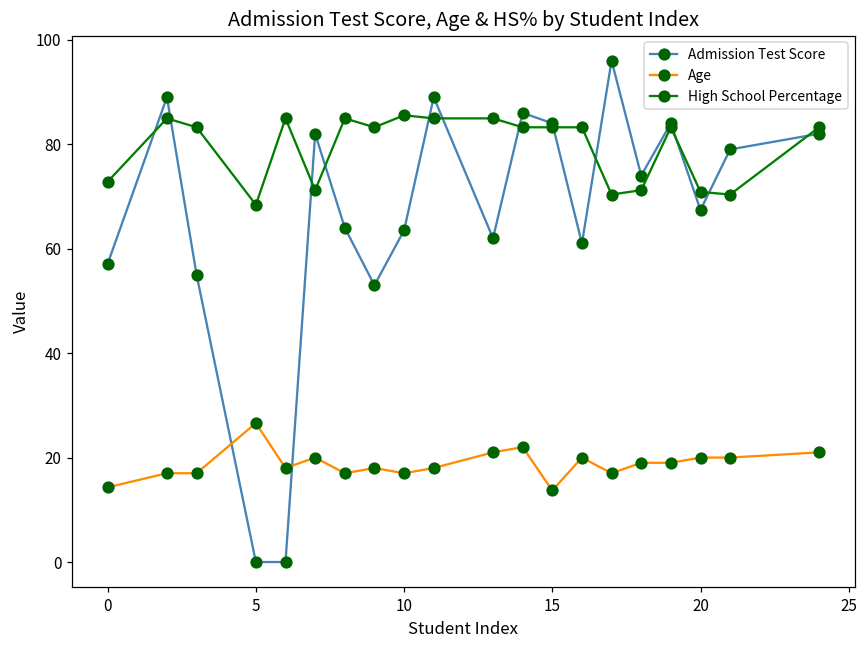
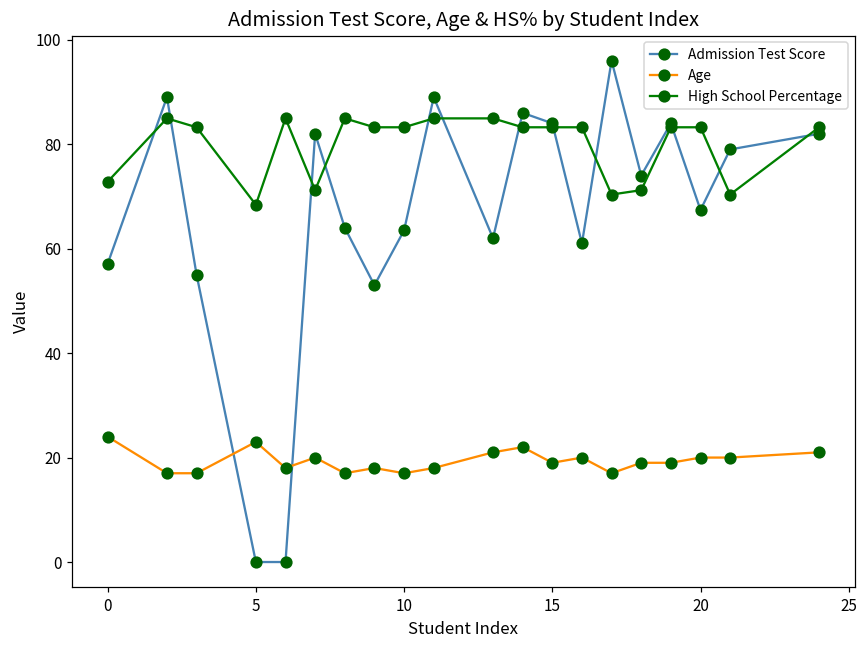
Age, 0: 14 -> 24
Age, 5: 27 -> 23
High School Percentage, 10: 86 -> 83
Age, 15: 14 -> 19
High School Percentage, 20: 71 -> 83
